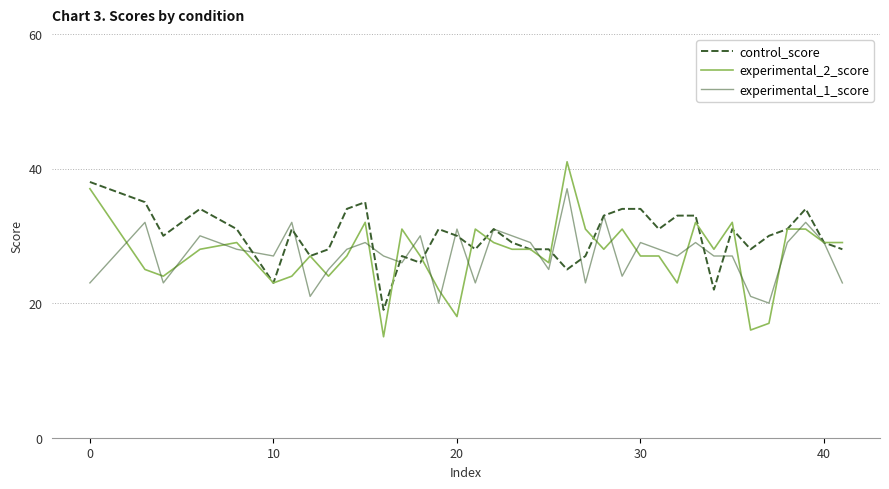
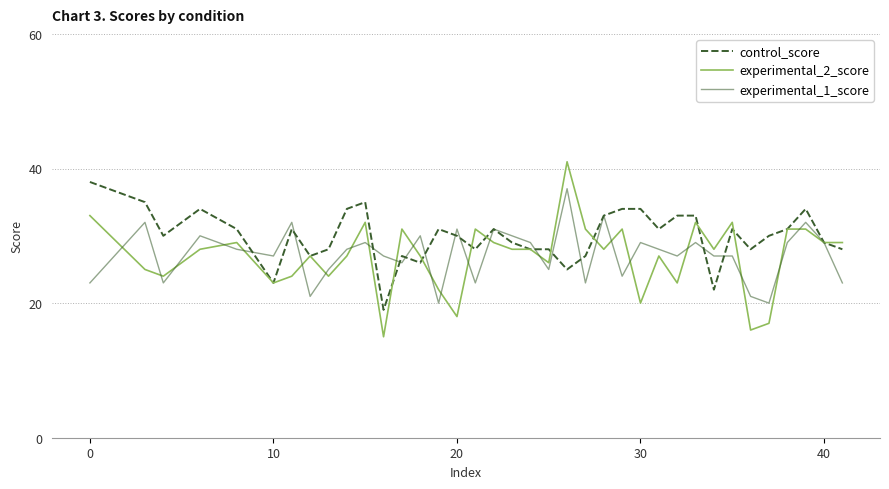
experimental_2_score, 0: 37 -> 33
experimental_2_score, 30: 27 -> 20
